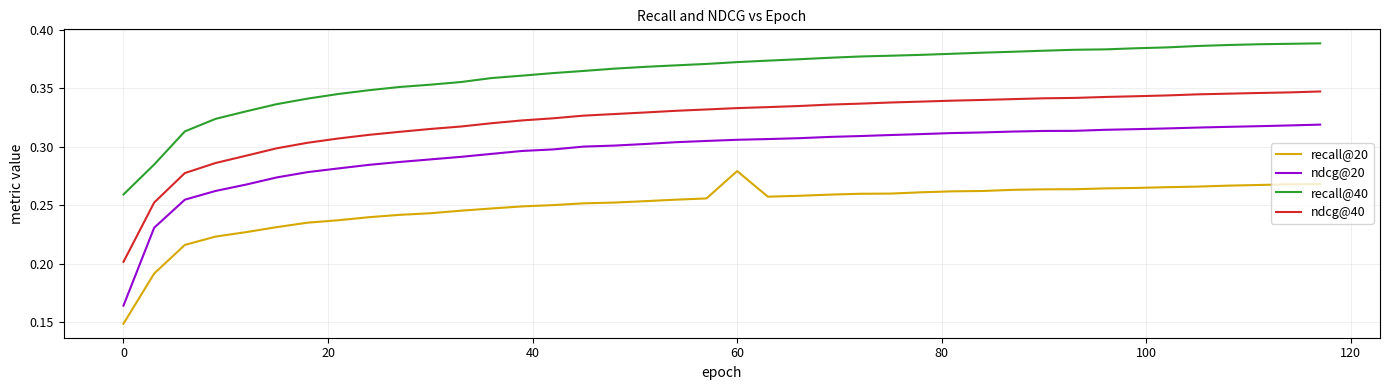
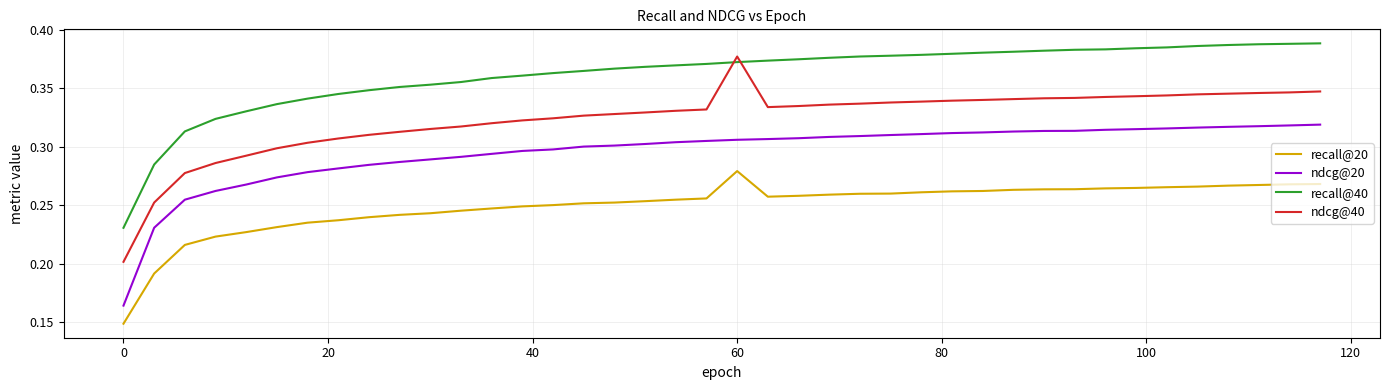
recall@40, 0: 0.259 -> 0.231
ndcg@40, 60: 0.333 -> 0.377
